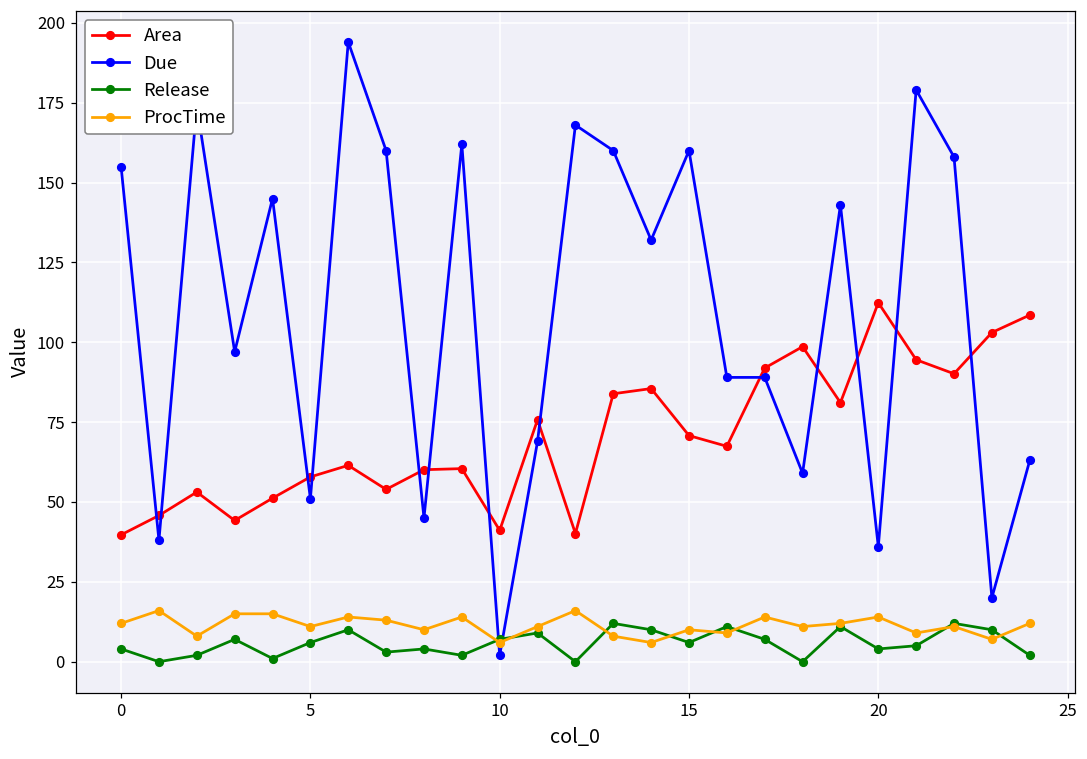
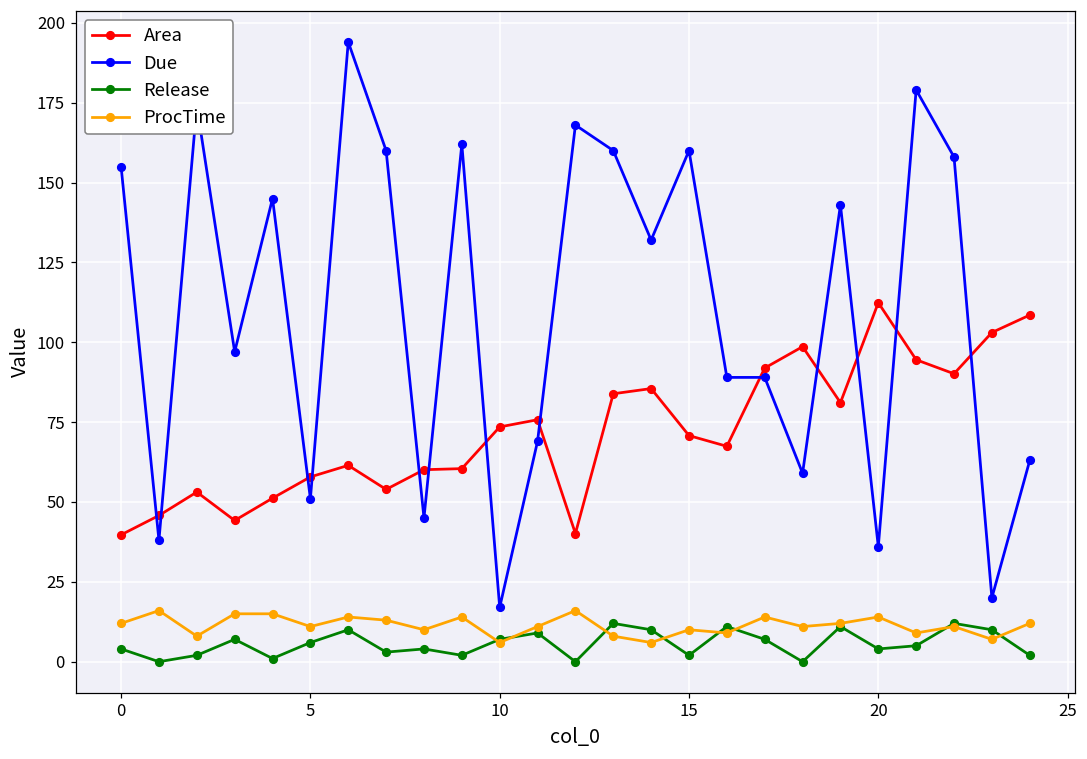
Area, 10: 41 -> 73
Due, 10: 2 -> 17
Release, 15: 6 -> 2
